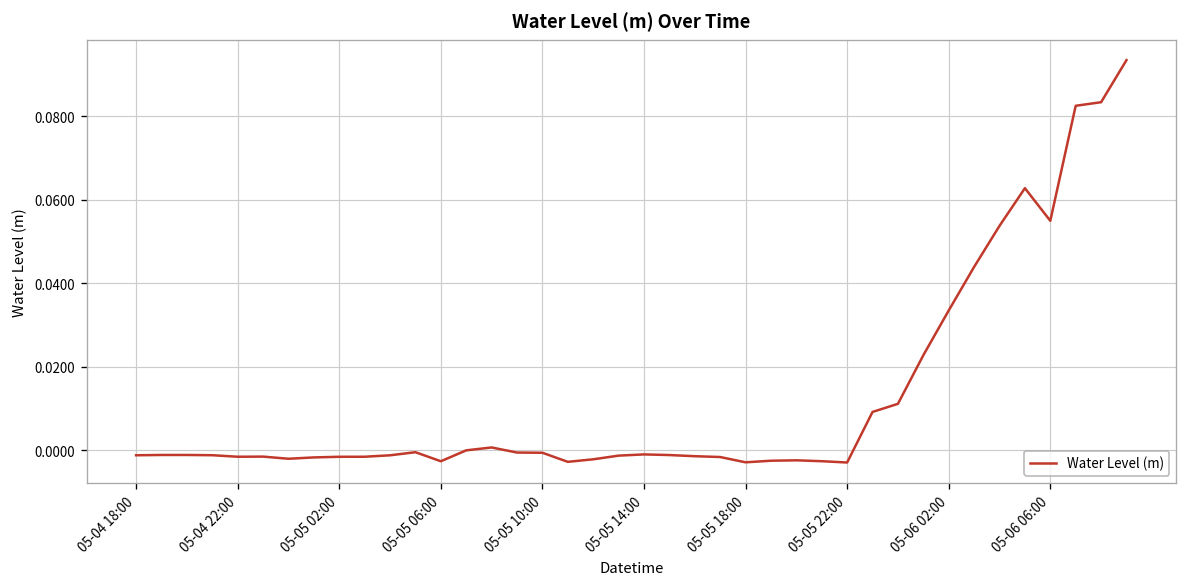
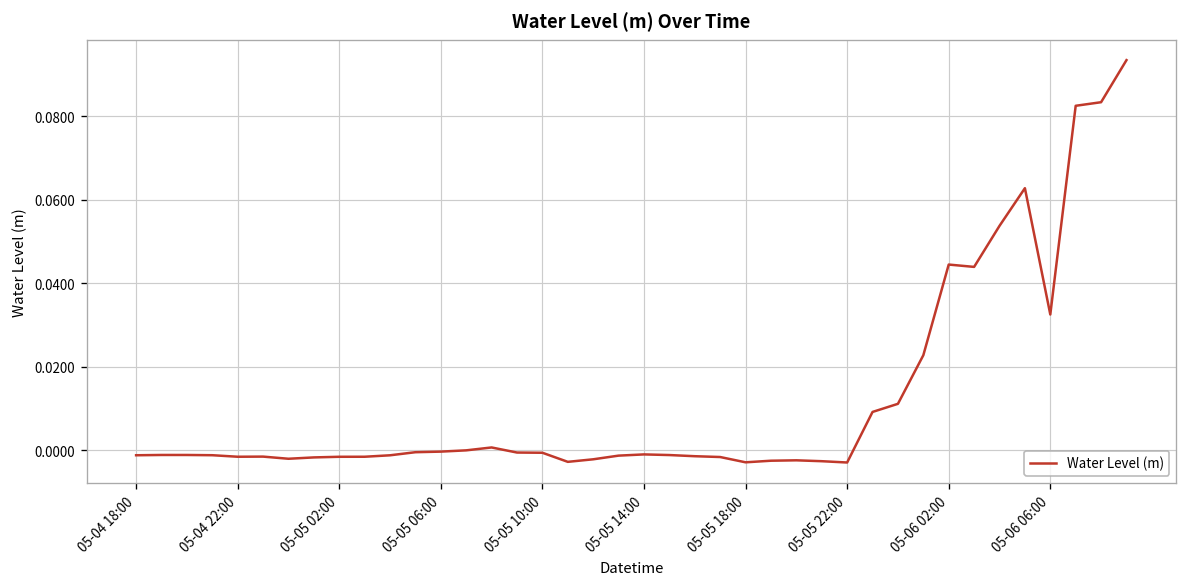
05-05 06:00: -0.003 -> 0.000
05-06 02:00: 0.033 -> 0.044
05-06 06:00: 0.055 -> 0.033
